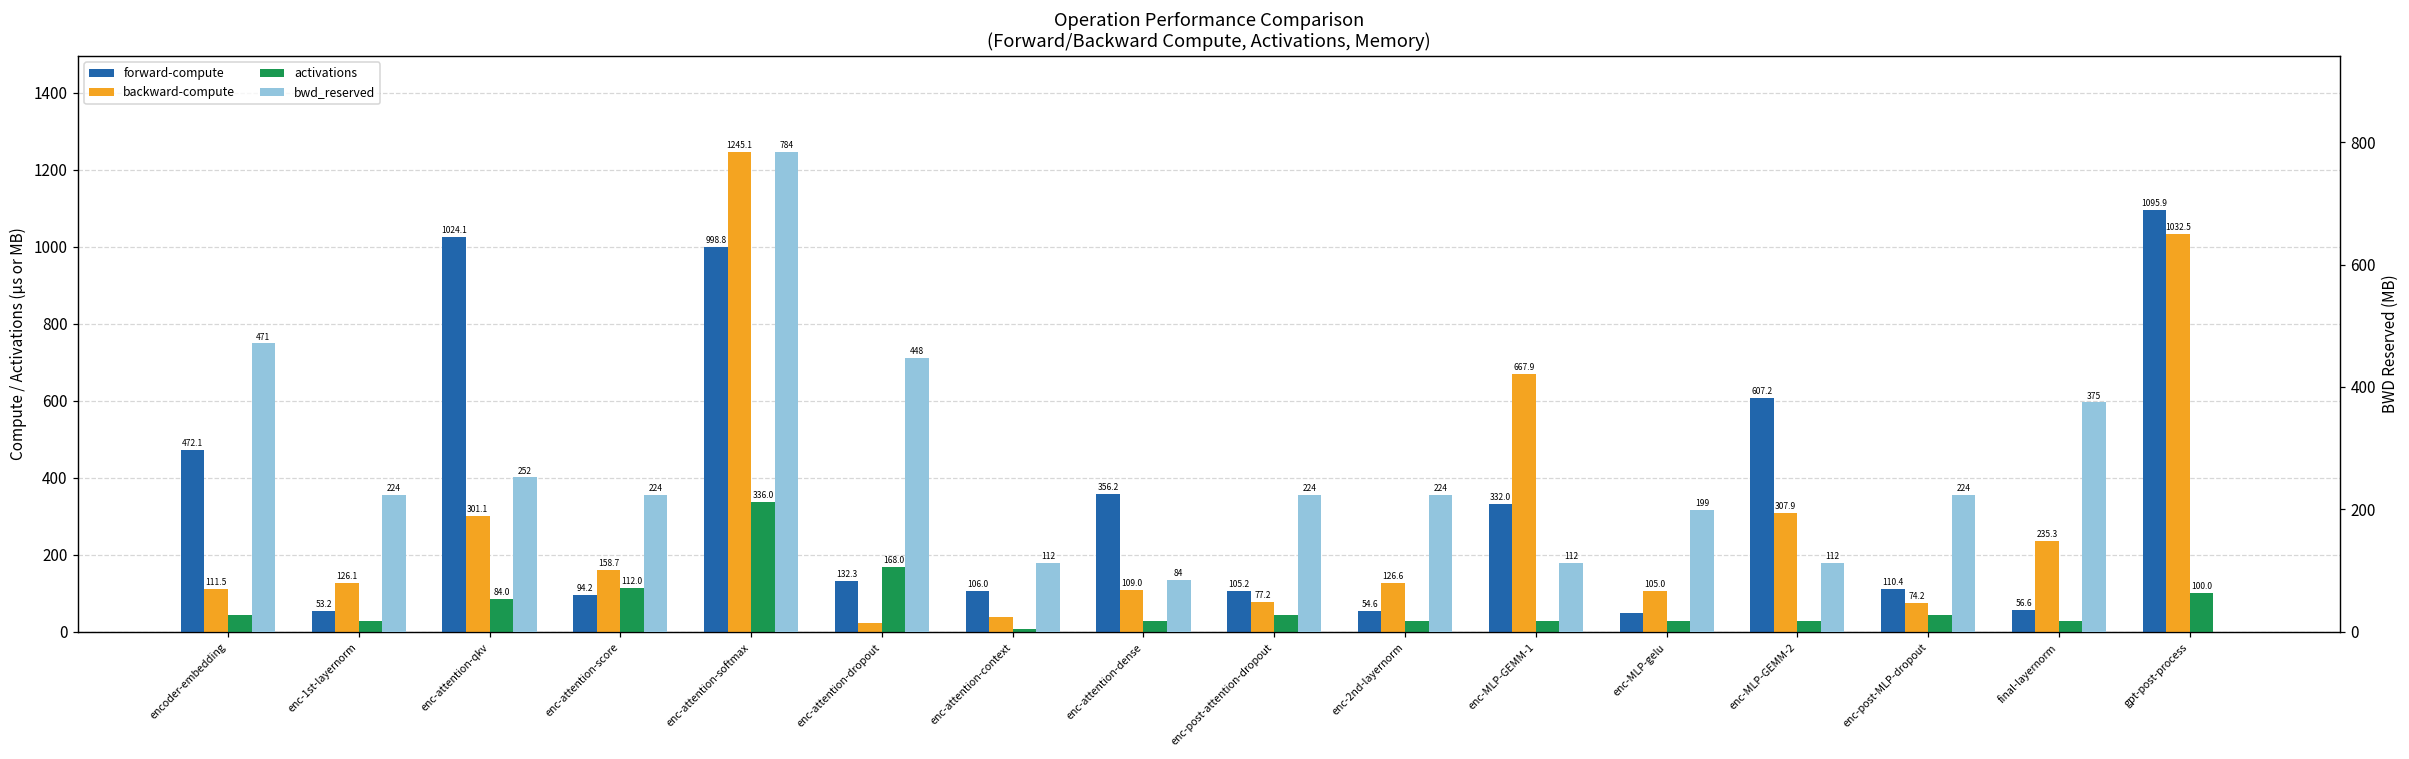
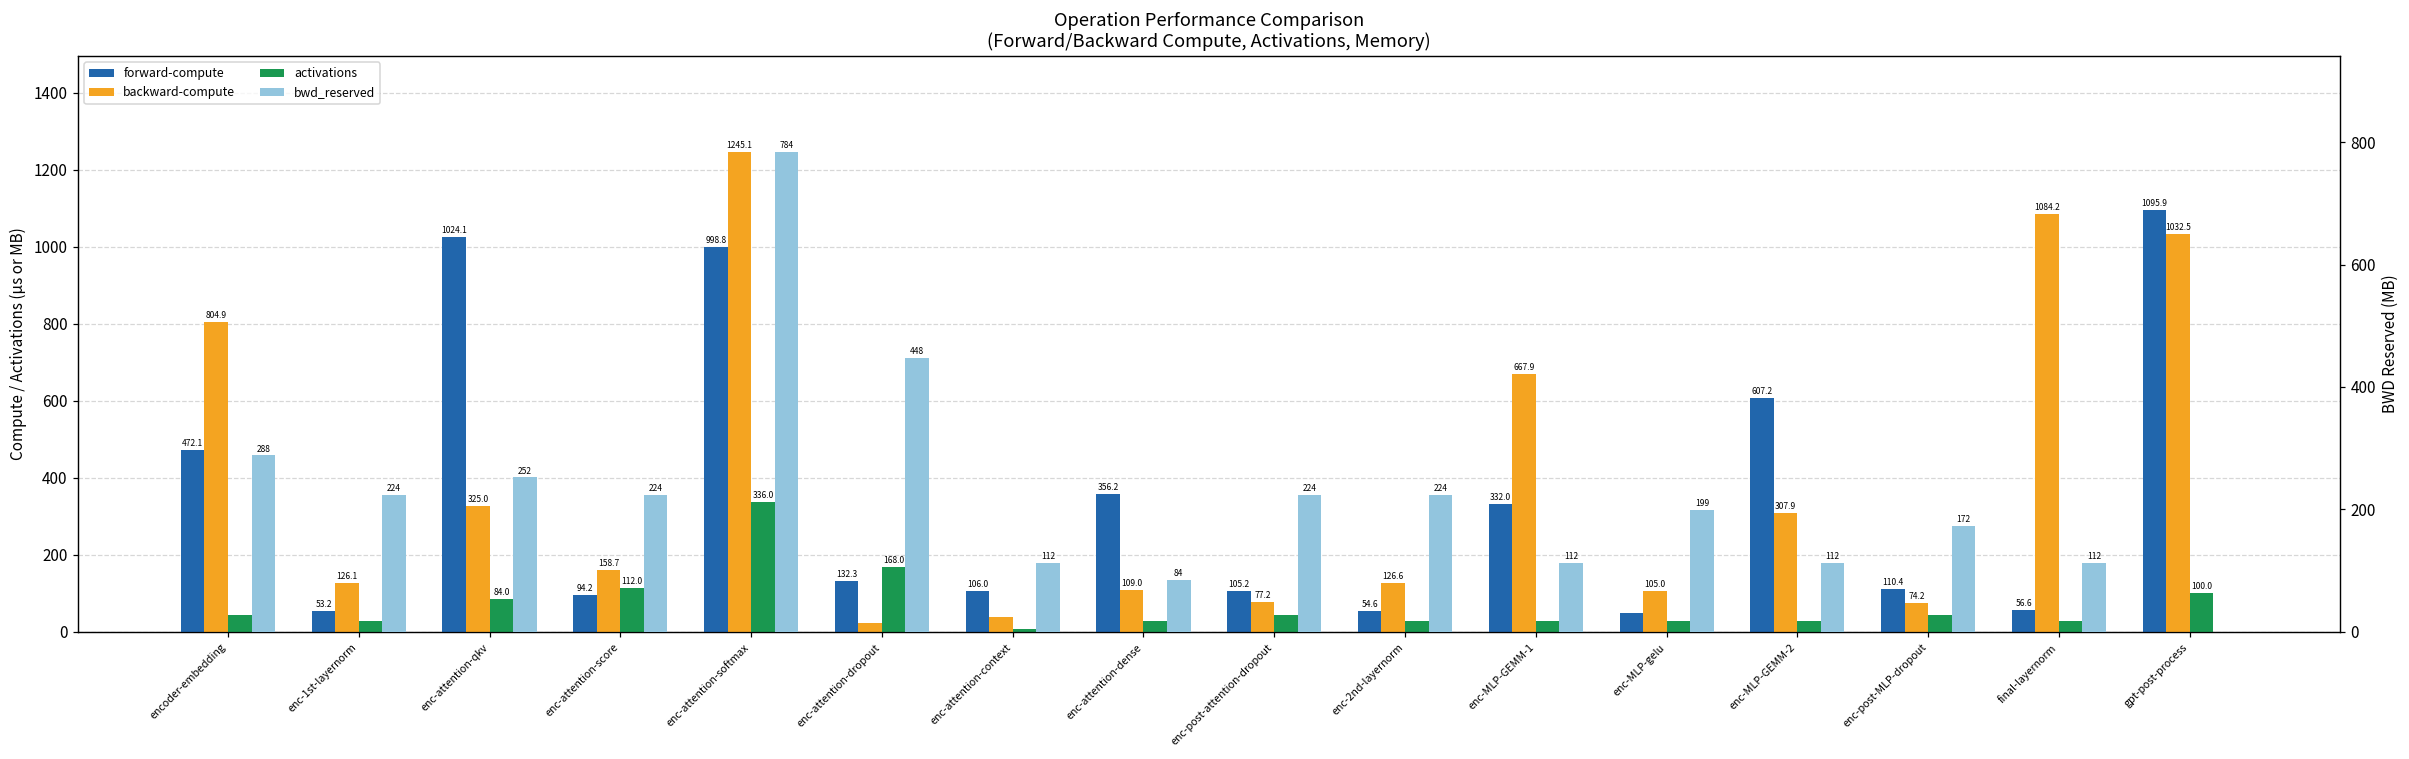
backward-compute, encoder-embedding: 111.5 -> 804.9
backward-compute, enc-attention-qkv: 301.1 -> 325.0
backward-compute, final-layernorm: 235.3 -> 1084.2
bwd_reserved, encoder-embedding: 471 -> 288
bwd_reserved, enc-post-MLP-dropout: 224 -> 172
bwd_reserved, final-layernorm: 375 -> 112
